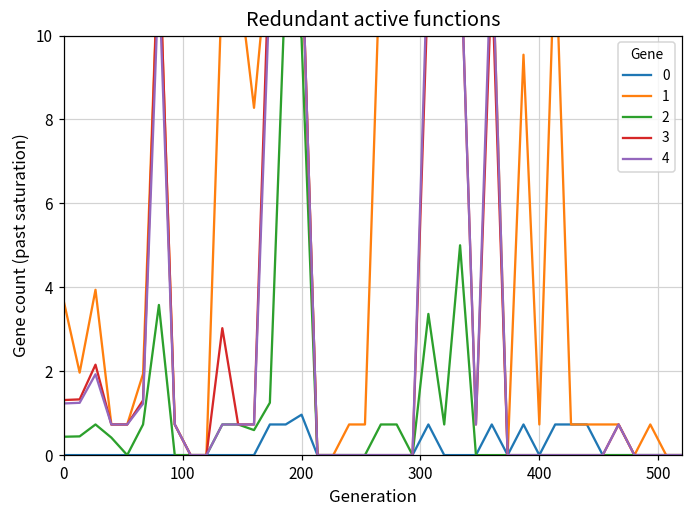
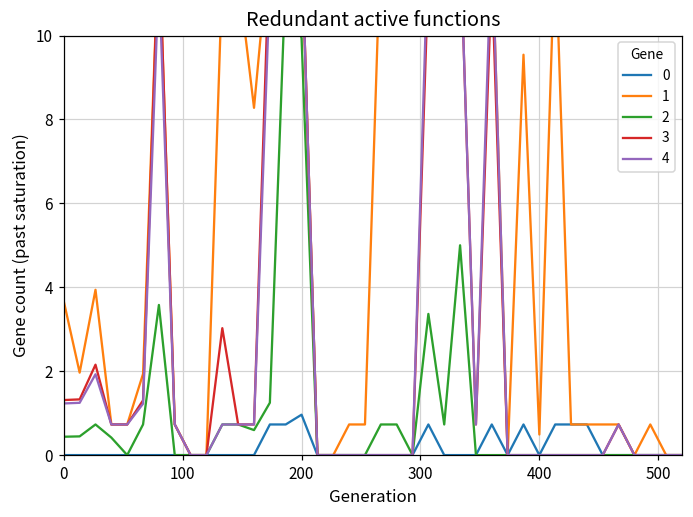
1, 400: 0.7 -> 0.5
